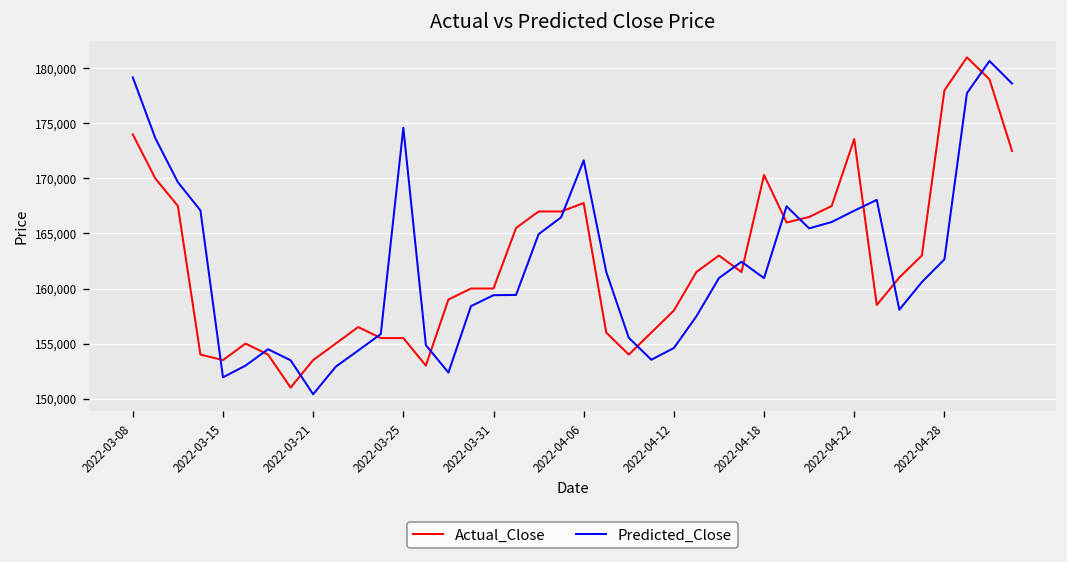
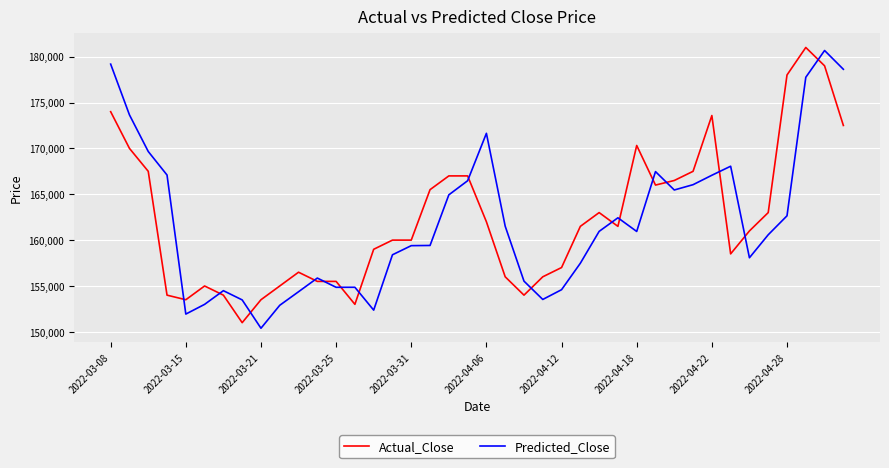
Predicted_Close, 2022-03-25: 175,000 -> 155,000
Actual_Close, 2022-04-06: 168,000 -> 162,000
Actual_Close, 2022-04-12: 158,000 -> 157,000
